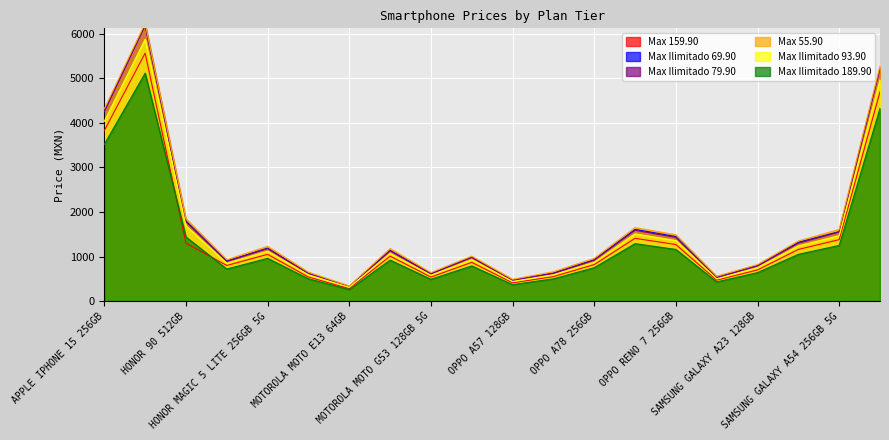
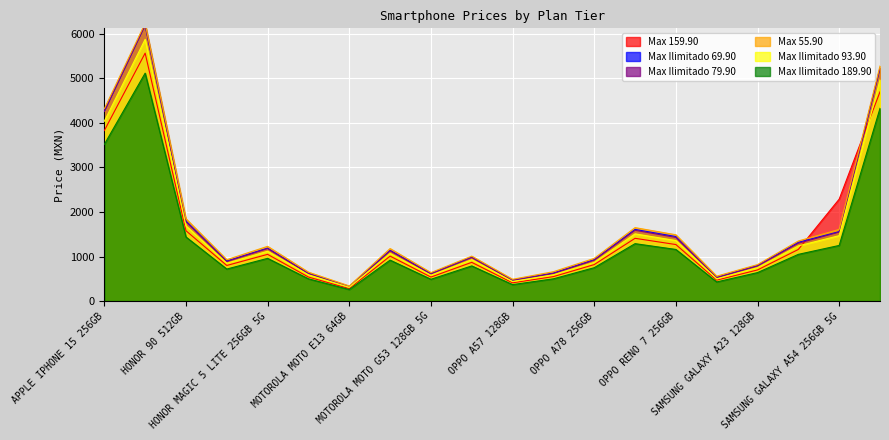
Max 159.90, HONOR 90 512GB: 1300 -> 1600
Max 159.90, SAMSUNG GALAXY A54 256GB 5G: 1400 -> 2300
